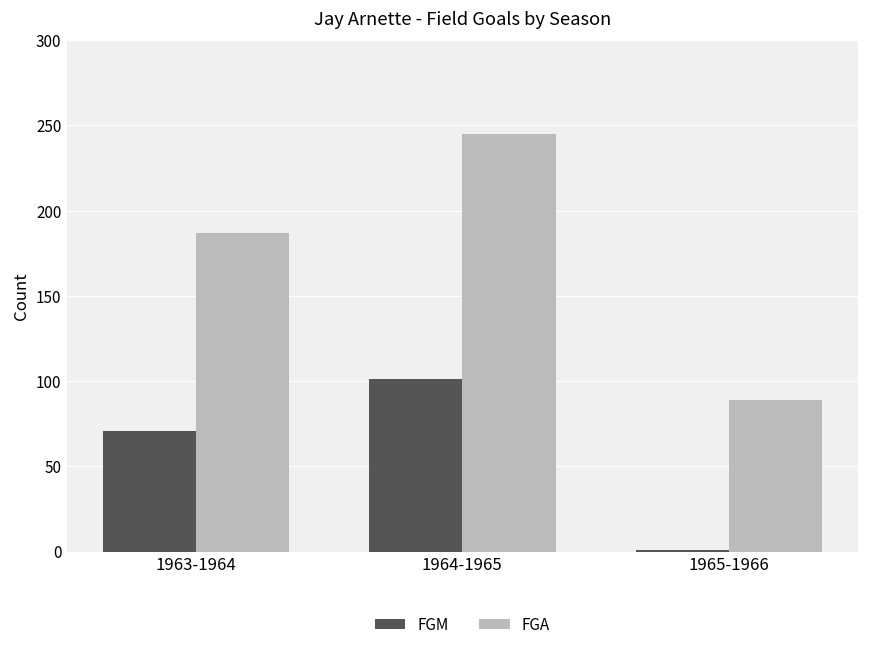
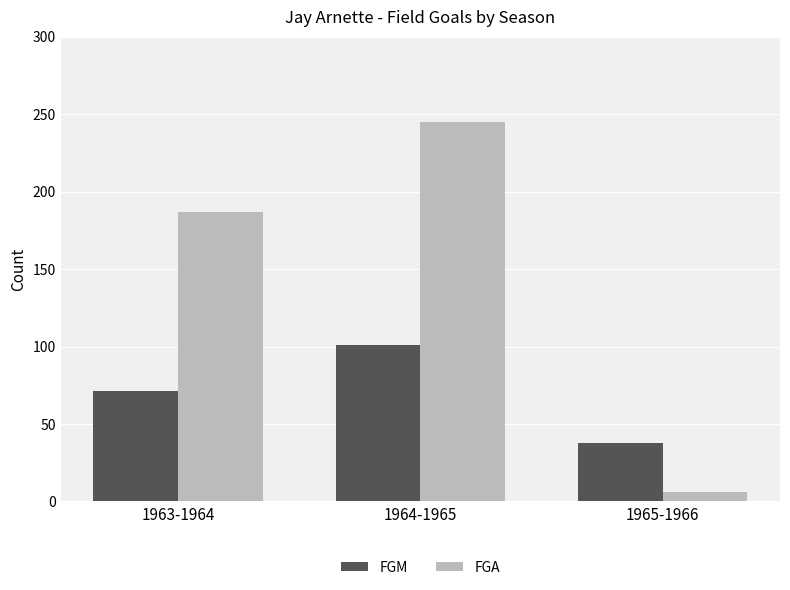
FGM, 1965-1966: 1 -> 38
FGA, 1965-1966: 89 -> 6
